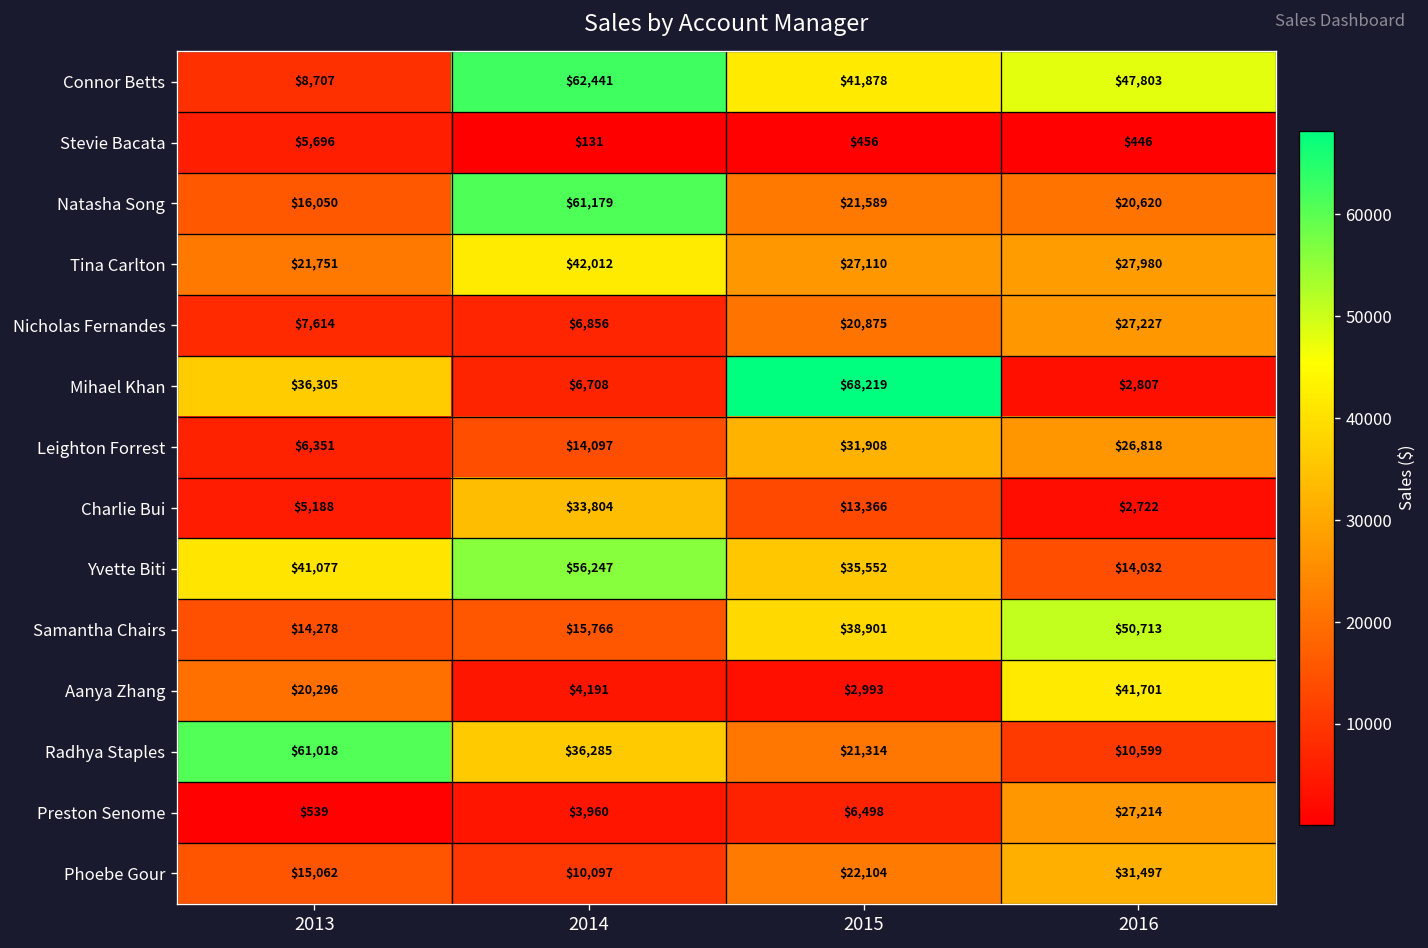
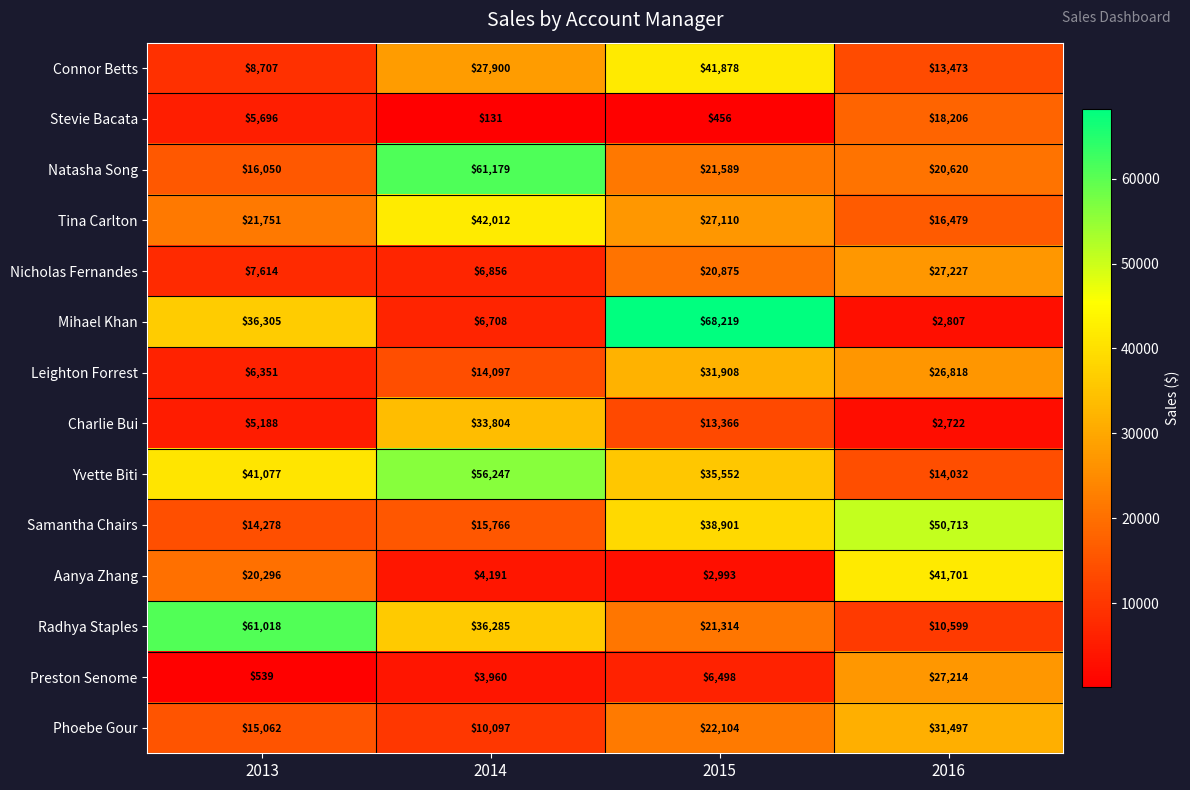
Connor Betts, 2014: $62,441 -> $27,900
Connor Betts, 2016: $47,803 -> $13,473
Stevie Bacata, 2016: $446 -> $18,206
Tina Carlton, 2016: $27,980 -> $16,479
